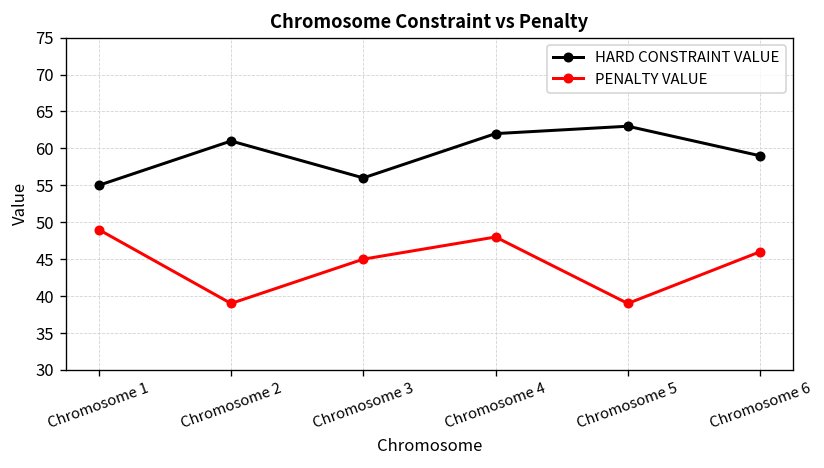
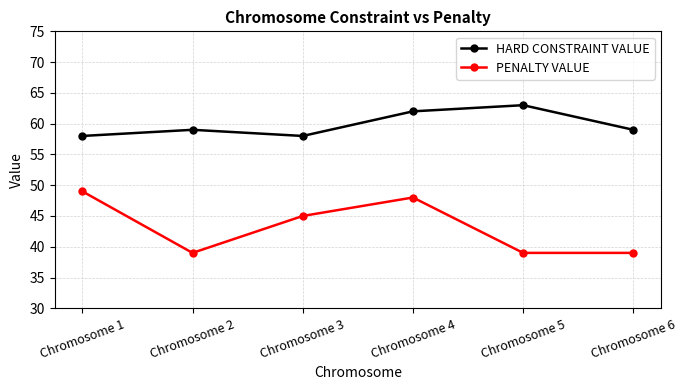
HARD CONSTRAINT VALUE, Chromosome 1: 55 -> 58
HARD CONSTRAINT VALUE, Chromosome 2: 61 -> 59
HARD CONSTRAINT VALUE, Chromosome 3: 56 -> 58
PENALTY VALUE, Chromosome 6: 46 -> 39
